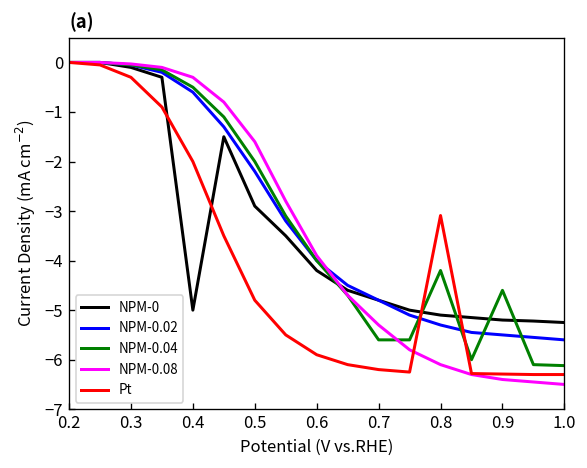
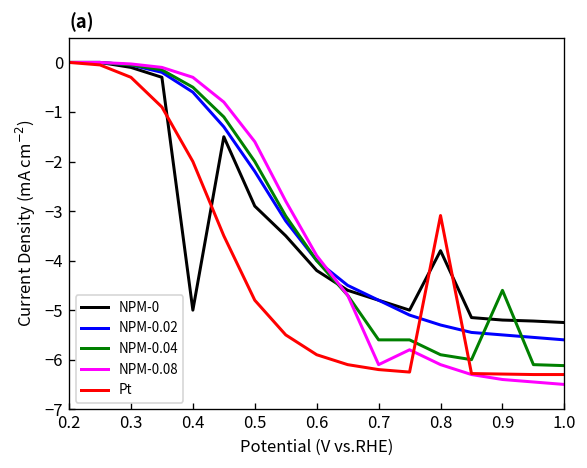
NPM-0.08, 0.7: -5.3 -> -6.1
NPM-0, 0.8: -5.1 -> -3.8
NPM-0.04, 0.8: -4.2 -> -5.9
